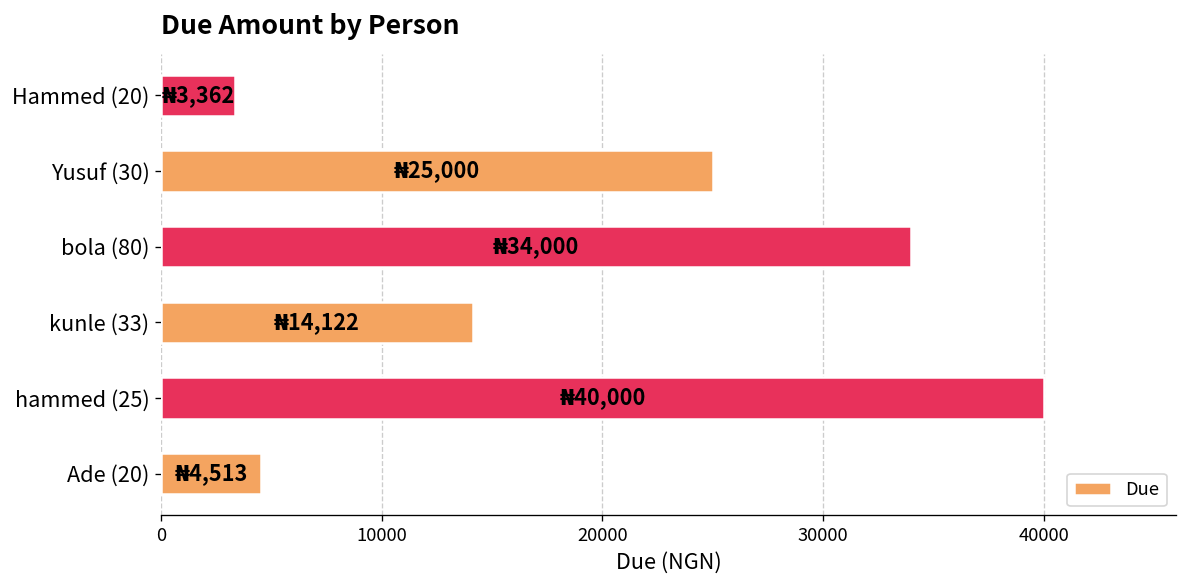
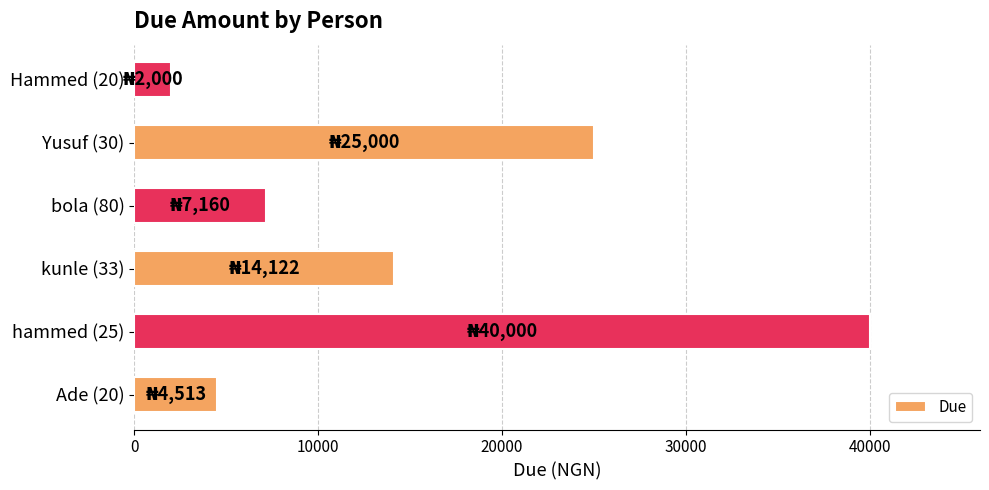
Hammed (20): 3,362 -> 2,000
bola (80): 34,000 -> 7,160
